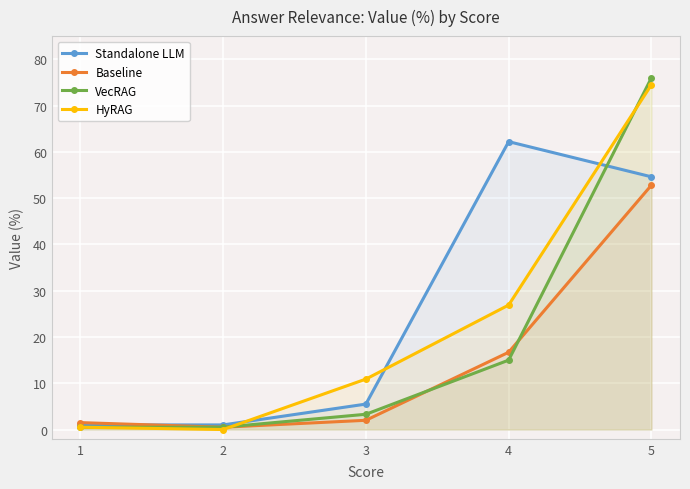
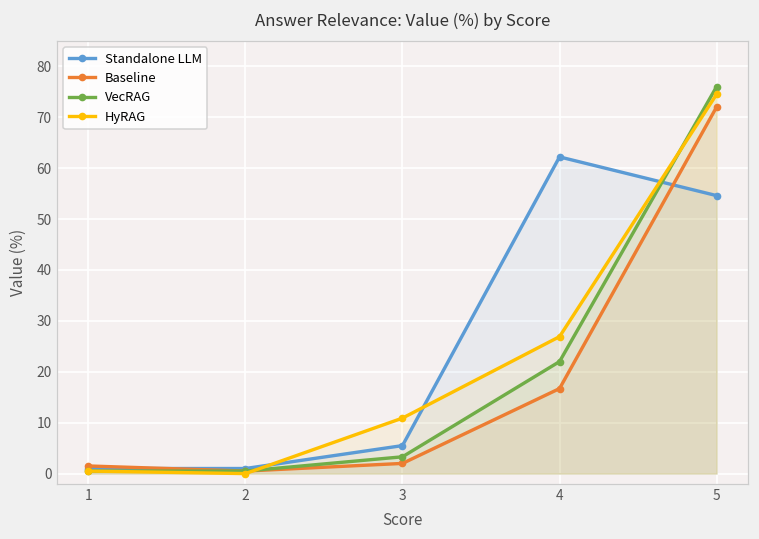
VecRAG, 4: 15 -> 22
Baseline, 5: 53 -> 72
